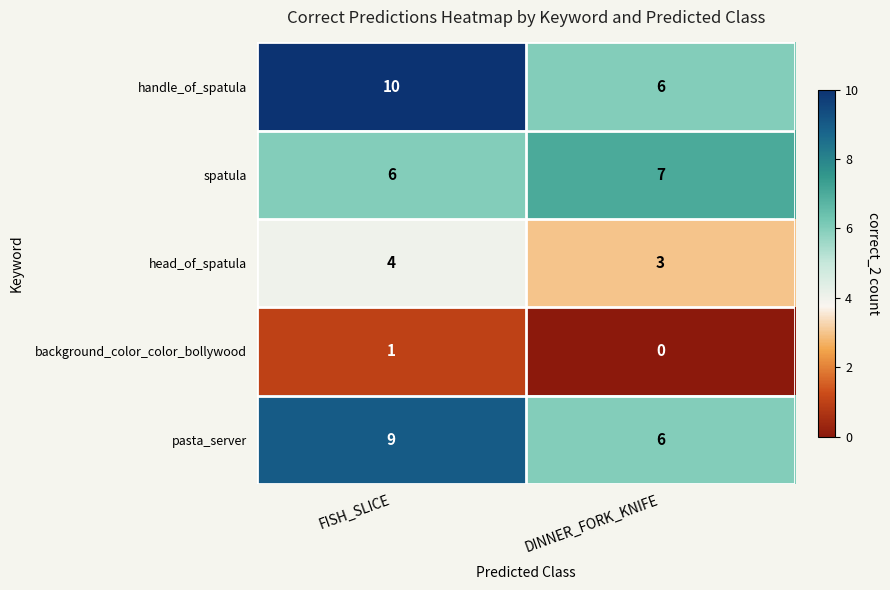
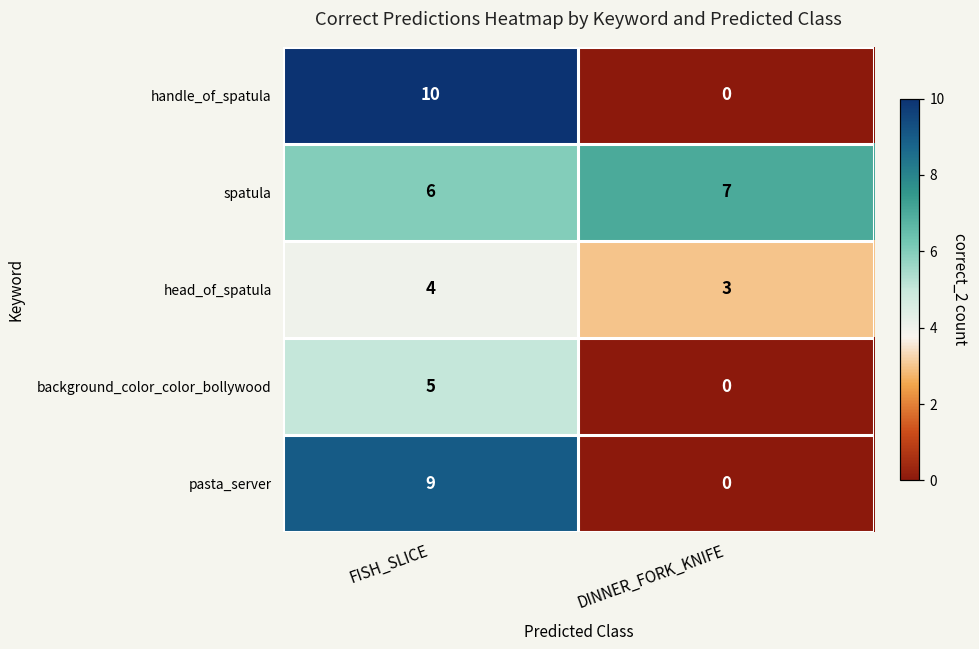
handle_of_spatula, DINNER_FORK_KNIFE: 6 -> 0
background_color_color_bollywood, FISH_SLICE: 1 -> 5
pasta_server, DINNER_FORK_KNIFE: 6 -> 0
